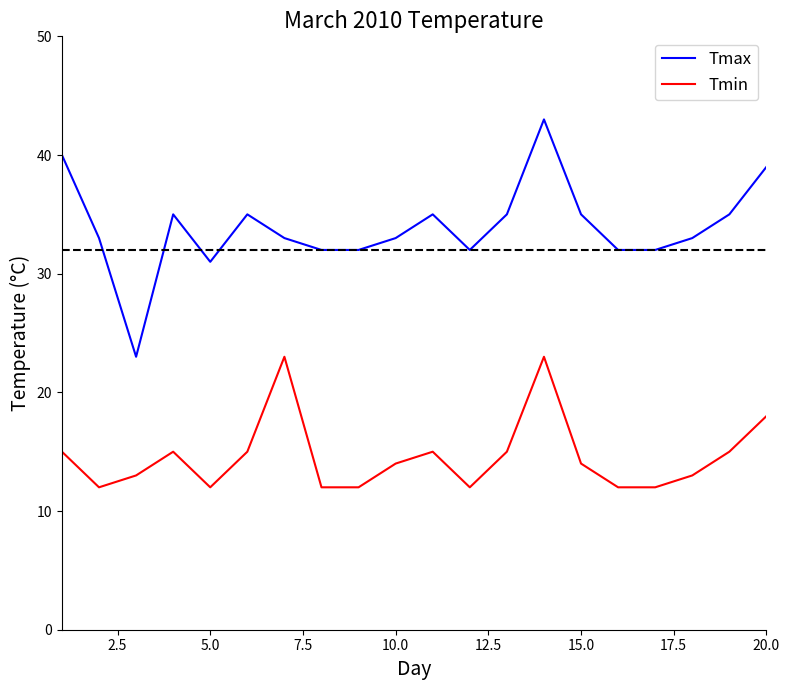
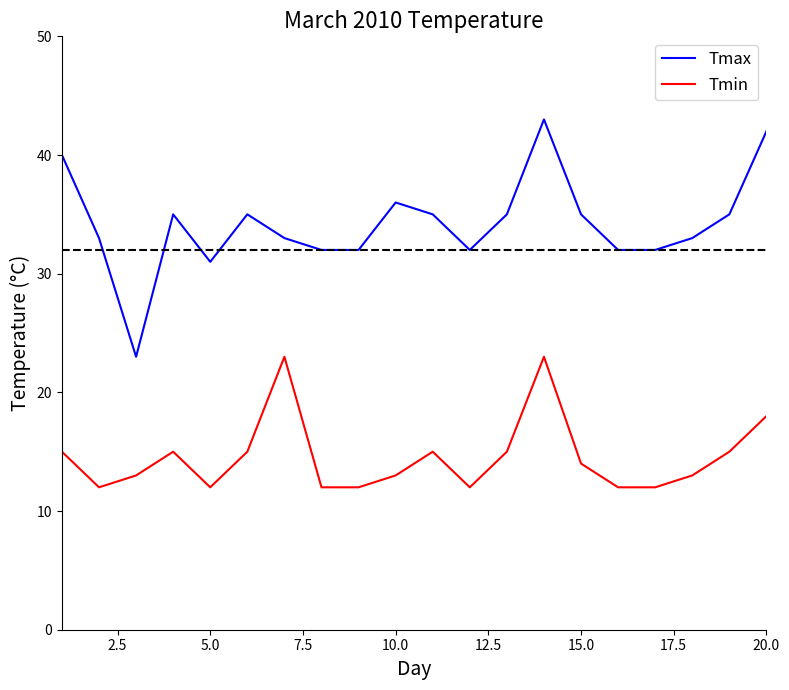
Tmax, 10.0: 33 -> 36
Tmin, 10.0: 14 -> 13
Tmax, 20.0: 39 -> 42
